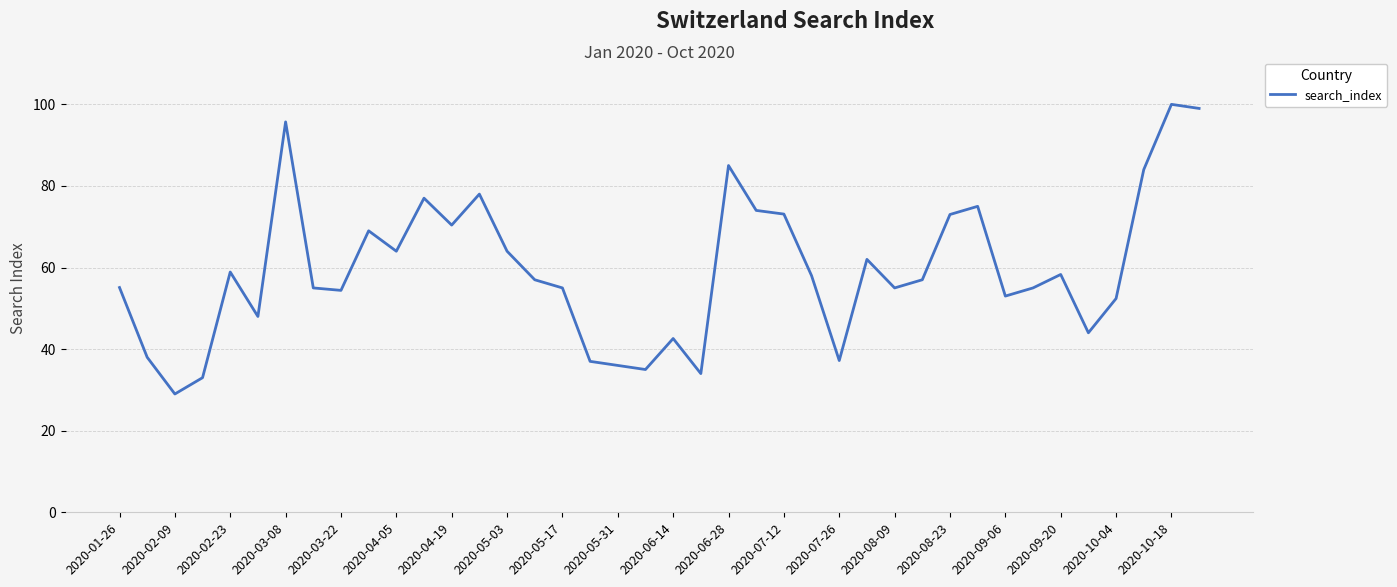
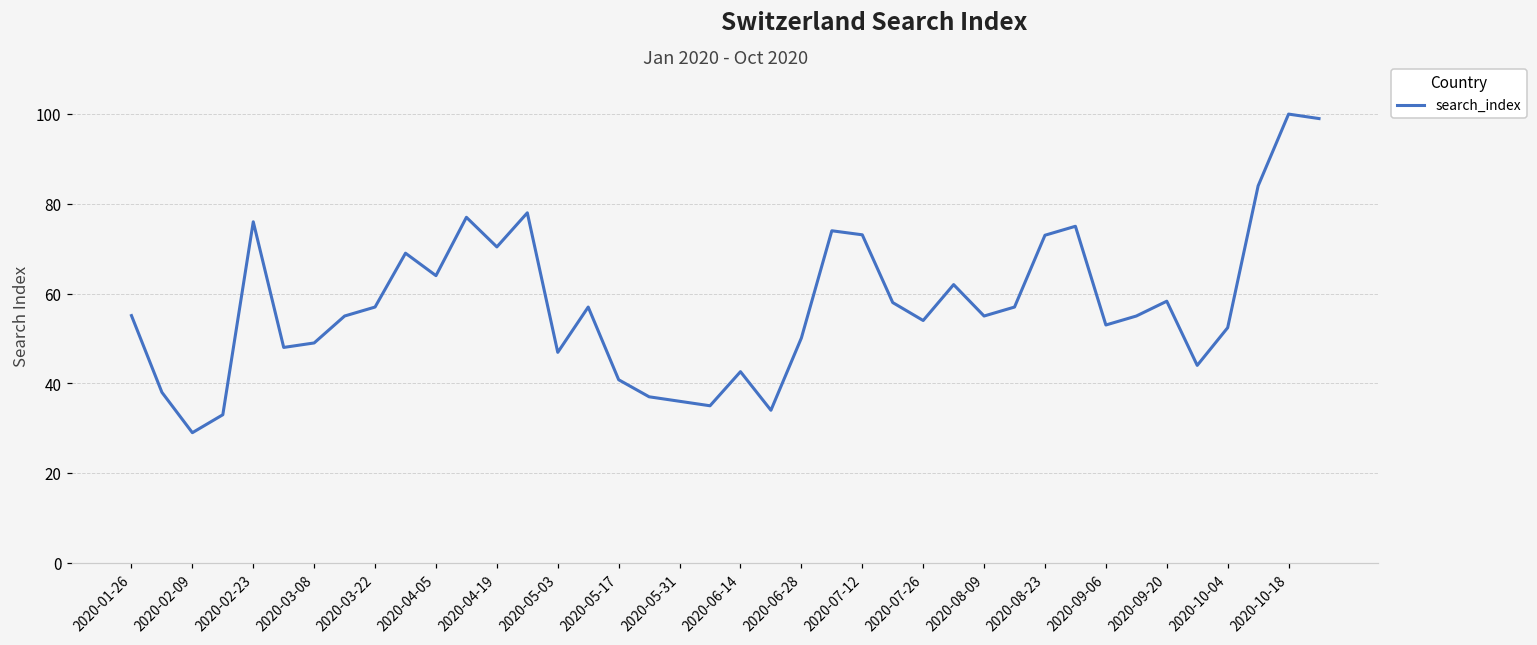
2020-02-23: 59 -> 76
2020-03-08: 96 -> 49
2020-03-22: 54 -> 57
2020-05-03: 64 -> 47
2020-05-17: 55 -> 41
2020-06-28: 85 -> 50
2020-07-26: 37 -> 54
